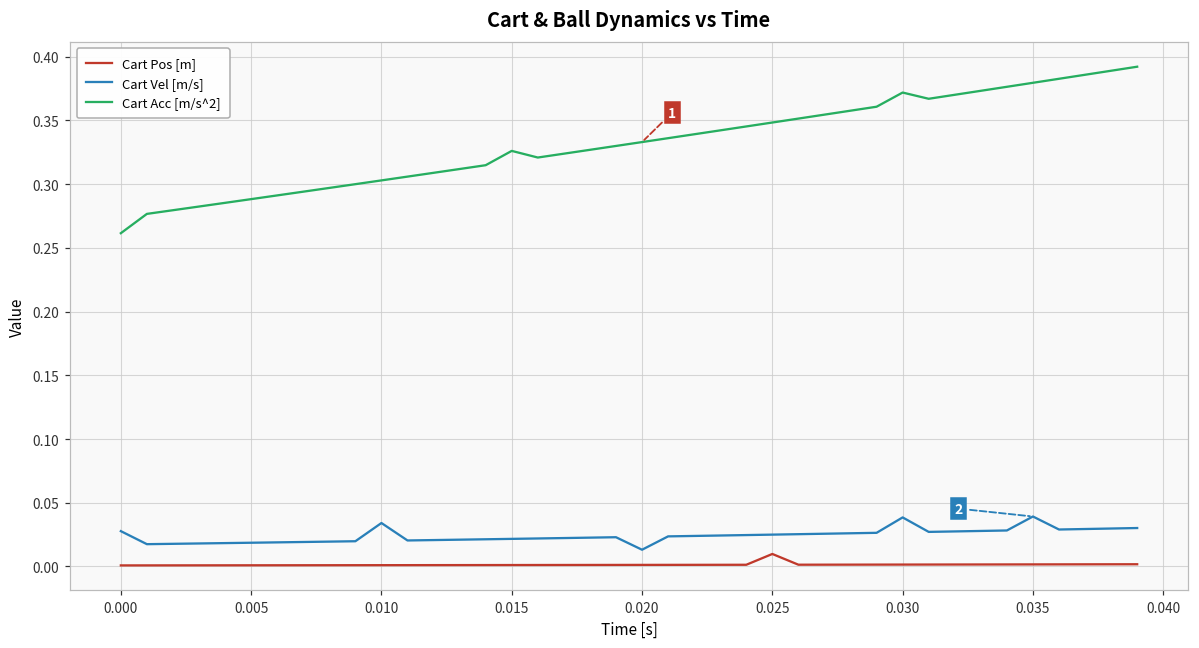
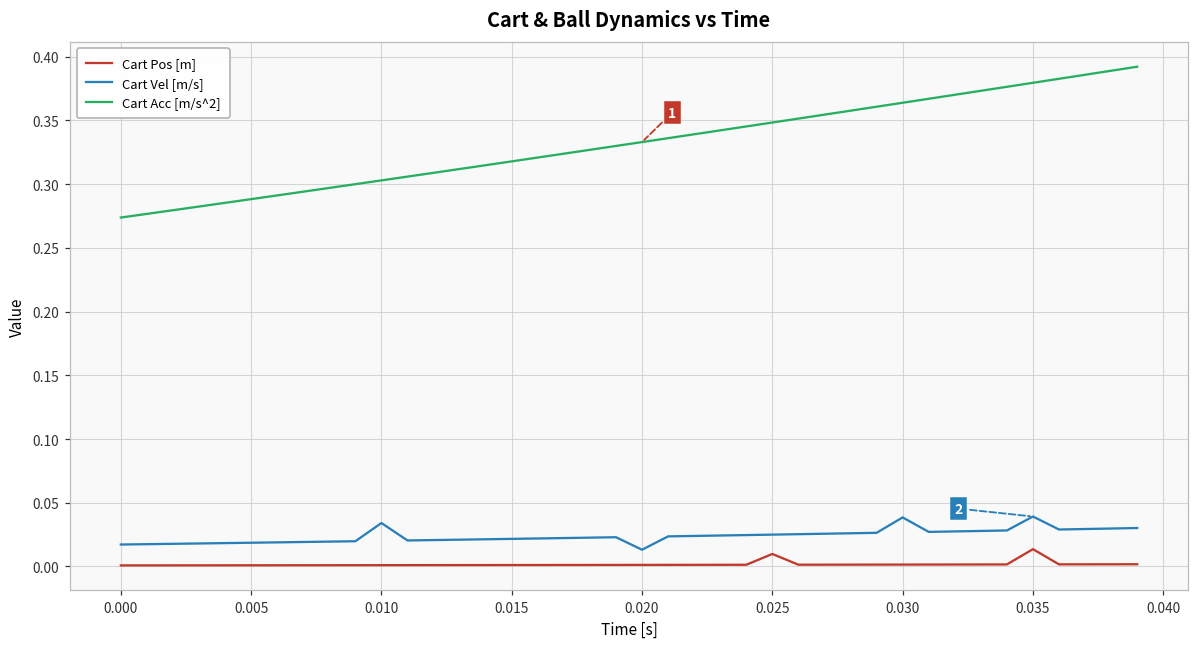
Cart Vel [m/s], 0.000: 0.028 -> 0.017
Cart Acc [m/s^2], 0.000: 0.262 -> 0.274
Cart Acc [m/s^2], 0.015: 0.326 -> 0.318
Cart Acc [m/s^2], 0.030: 0.372 -> 0.364
Cart Pos [m], 0.035: 0.002 -> 0.014
